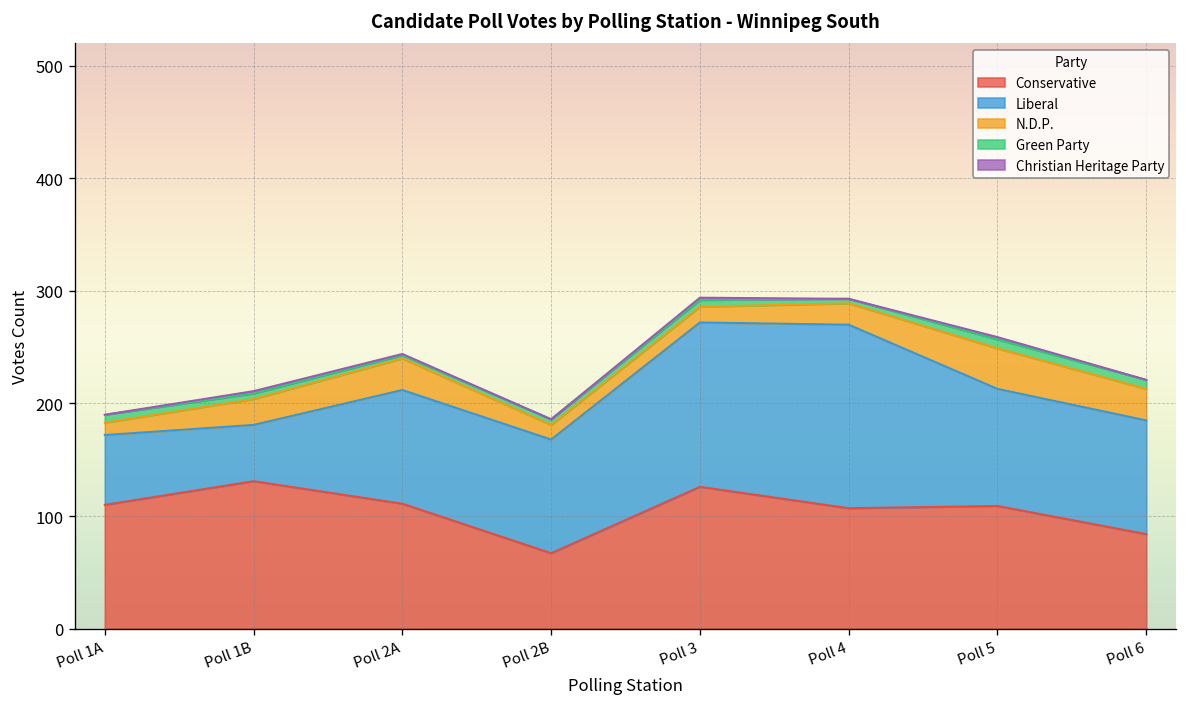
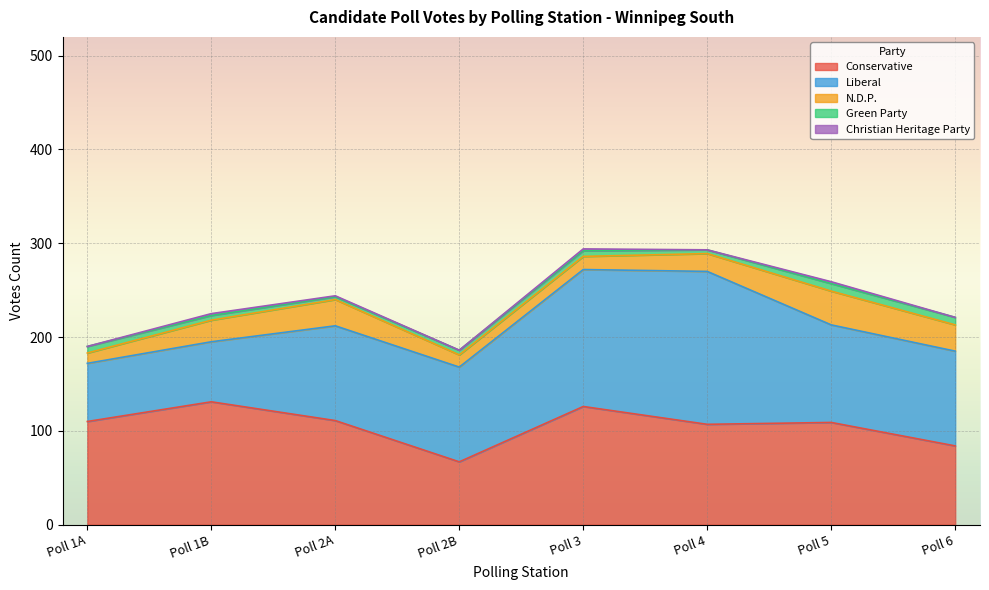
Liberal, Poll 1B: 50 -> 60
